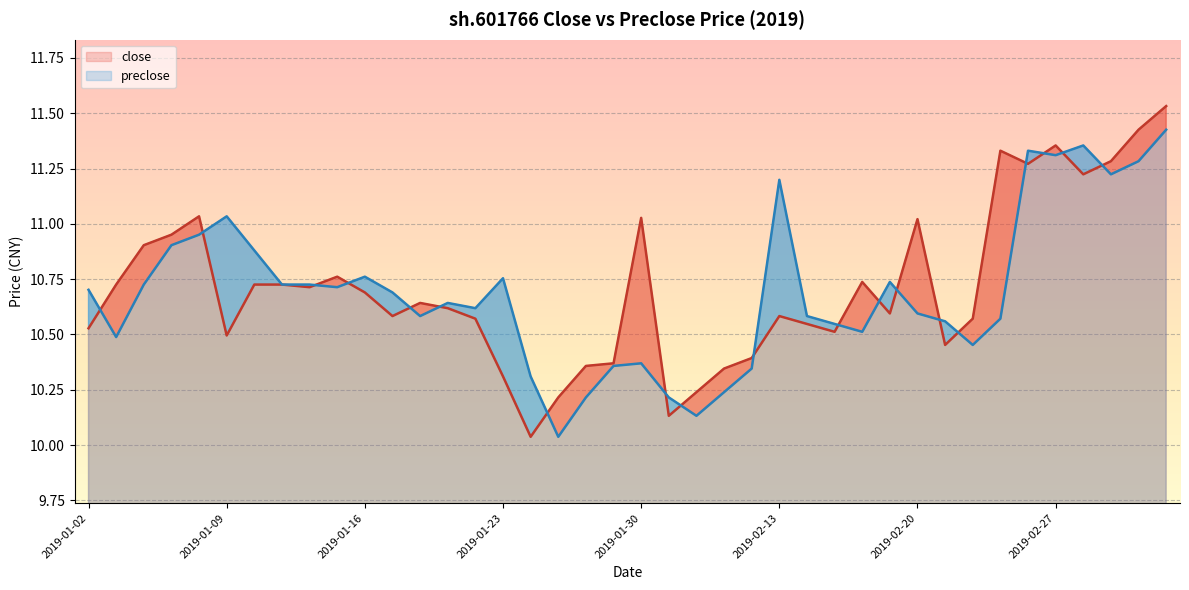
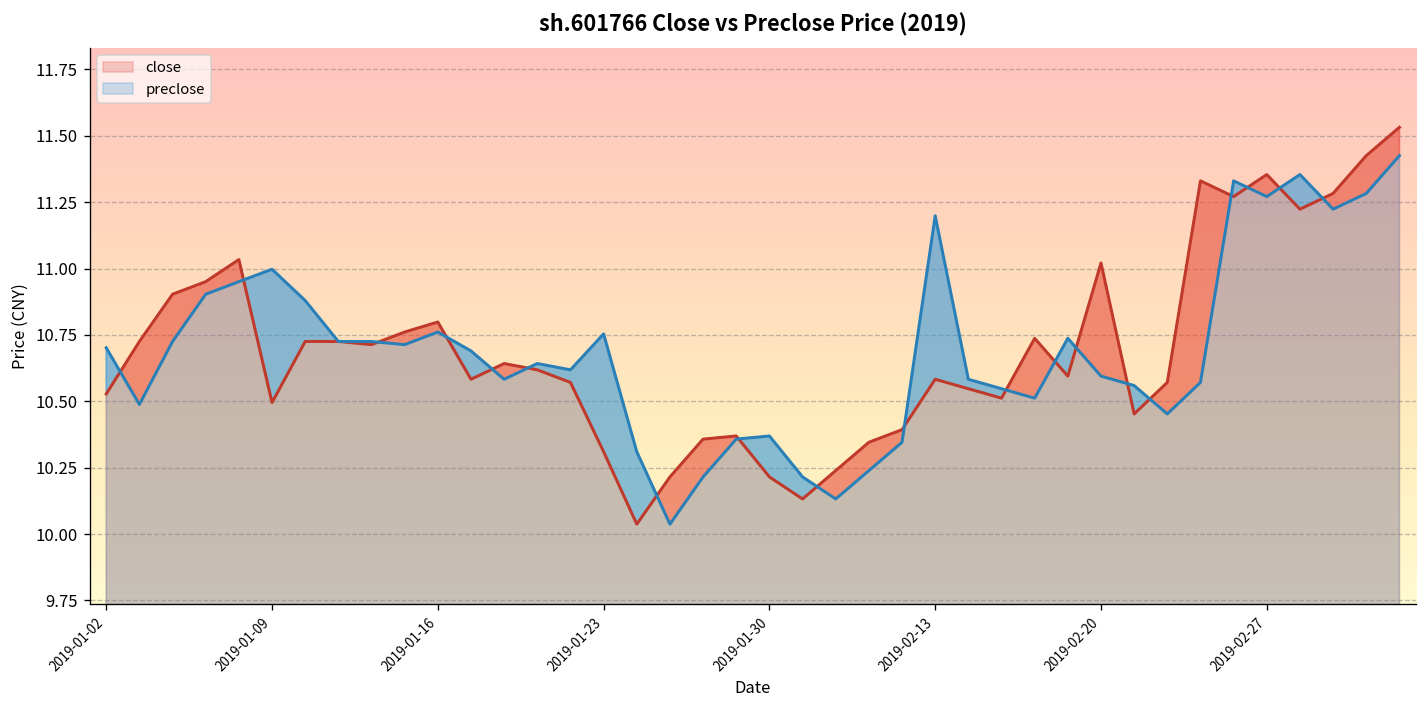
preclose, 2019-01-09: 11.03 -> 11.00
close, 2019-01-16: 10.69 -> 10.80
close, 2019-01-30: 11.03 -> 10.22
preclose, 2019-02-27: 11.31 -> 11.27
